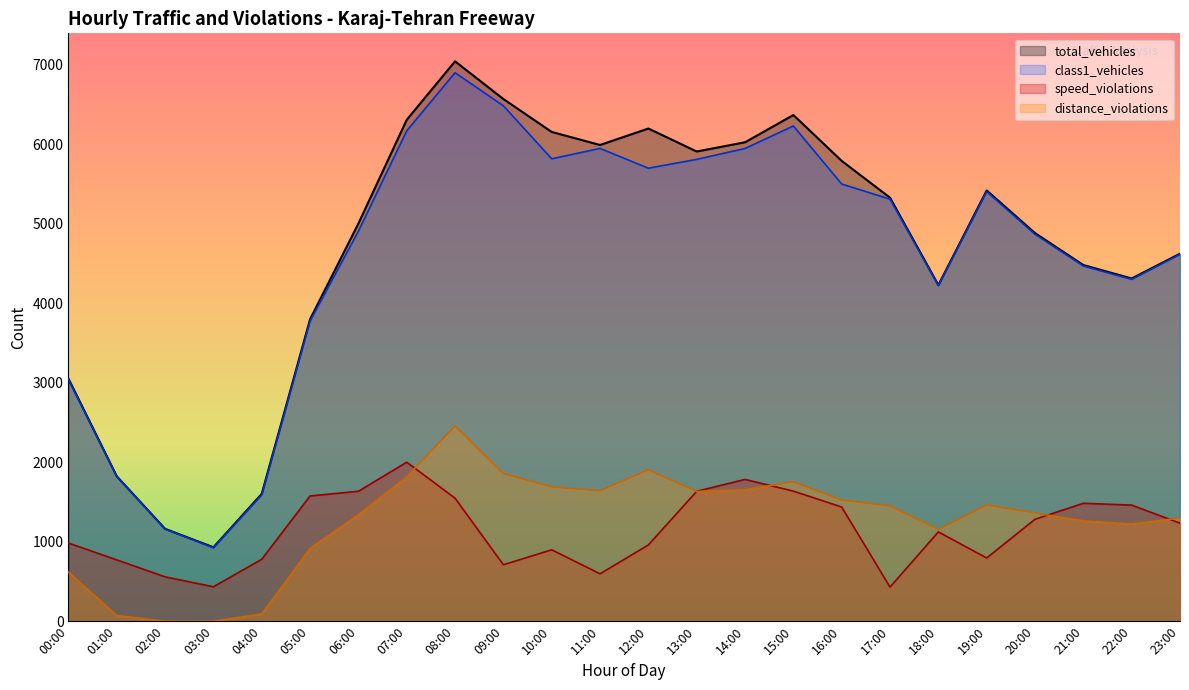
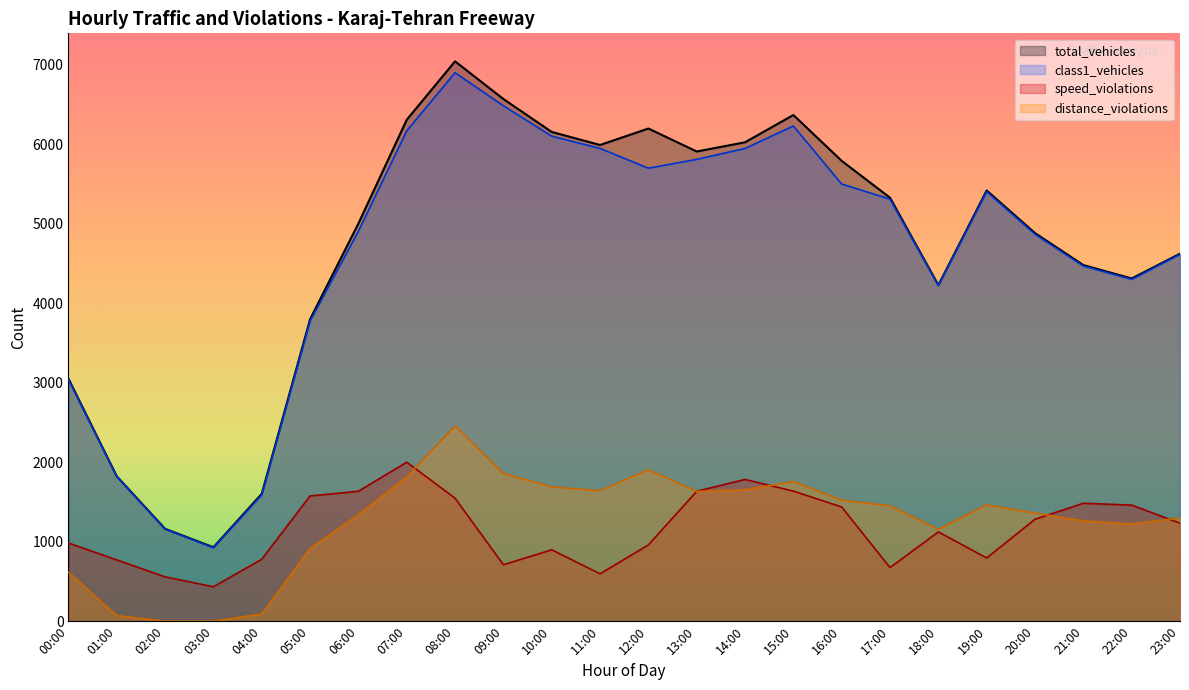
class1_vehicles, 10:00: 5800 -> 6100
speed_violations, 17:00: 400 -> 700
